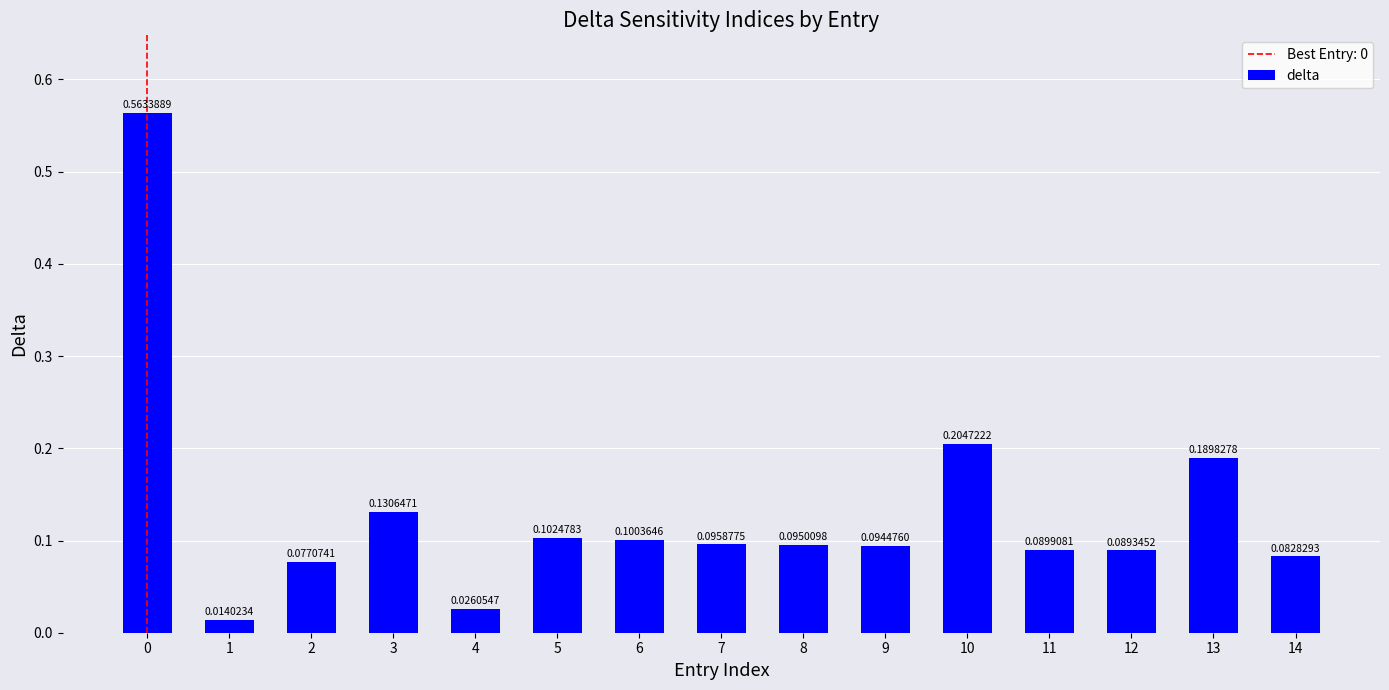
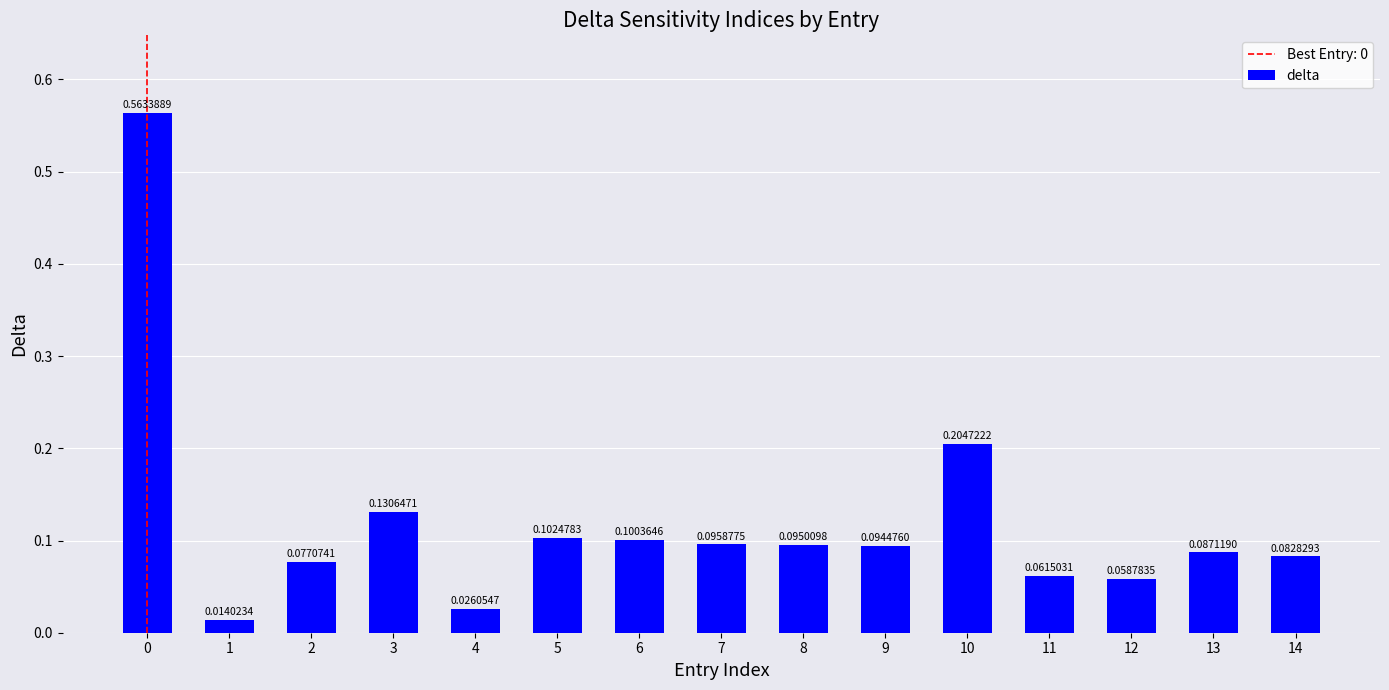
11: 0.0899081 -> 0.0615031
12: 0.0893452 -> 0.0587835
13: 0.1898278 -> 0.0871190
